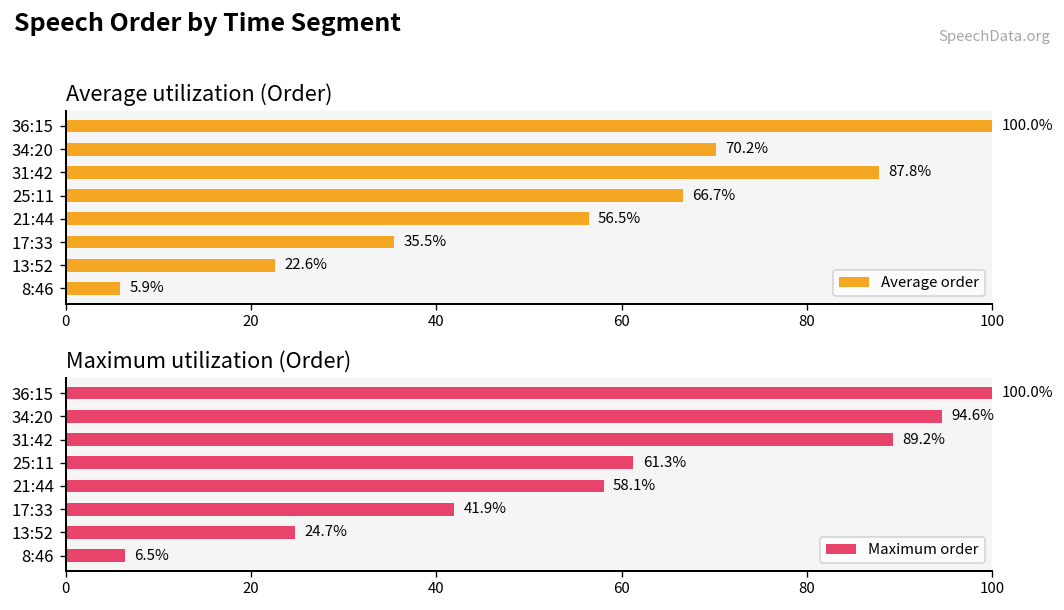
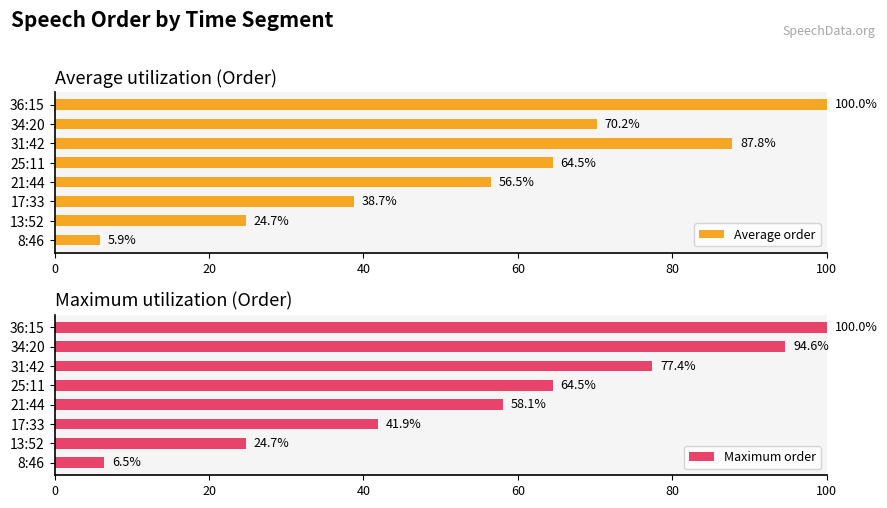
Average utilization (Order), 25:11: 66.7% -> 64.5%
Average utilization (Order), 17:33: 35.5% -> 38.7%
Average utilization (Order), 13:52: 22.6% -> 24.7%
Maximum utilization (Order), 31:42: 89.2% -> 77.4%
Maximum utilization (Order), 25:11: 61.3% -> 64.5%
